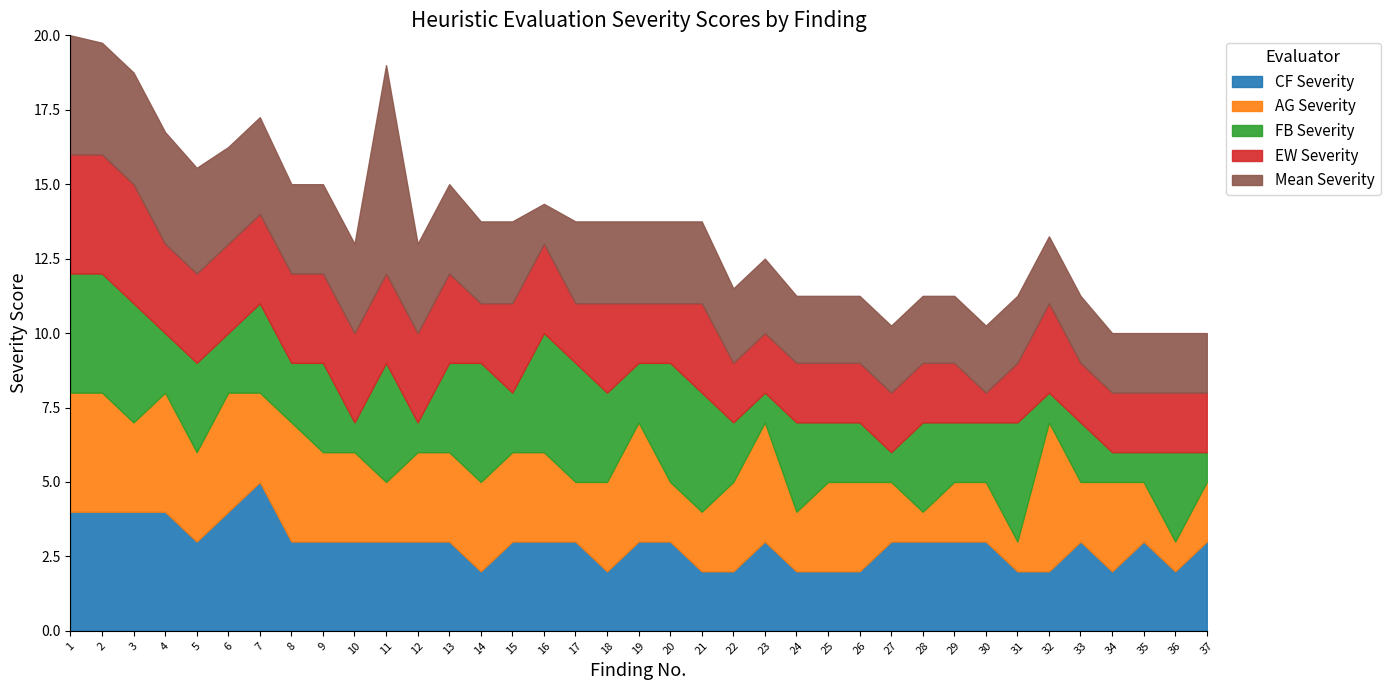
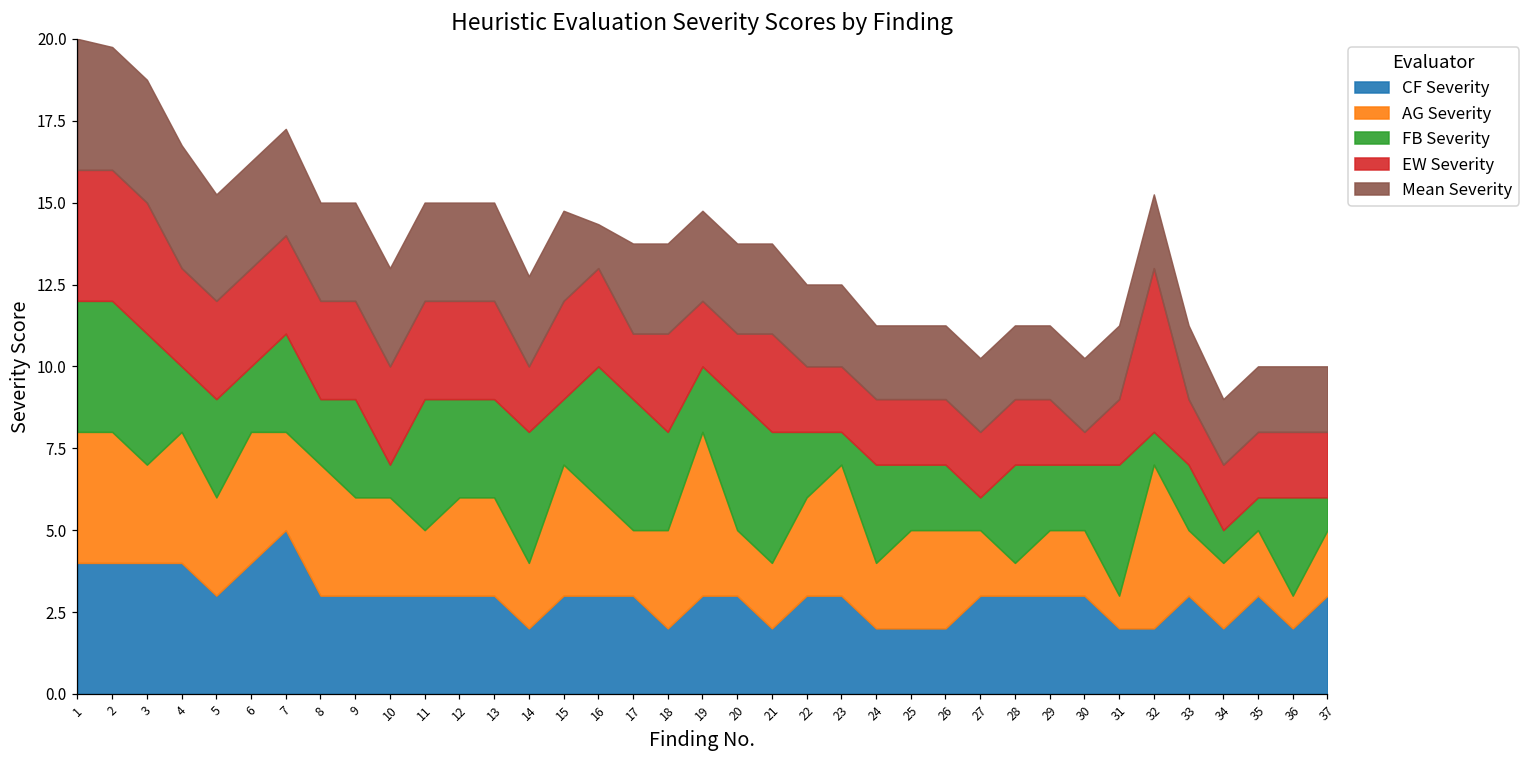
Mean Severity, 5: 3.6 -> 3.3
Mean Severity, 11: 7 -> 3
FB Severity, 12: 1 -> 3
AG Severity, 14: 3 -> 2
AG Severity, 15: 3 -> 4
AG Severity, 19: 4 -> 5
CF Severity, 22: 2 -> 3
EW Severity, 32: 3 -> 5
AG Severity, 34: 3 -> 2
